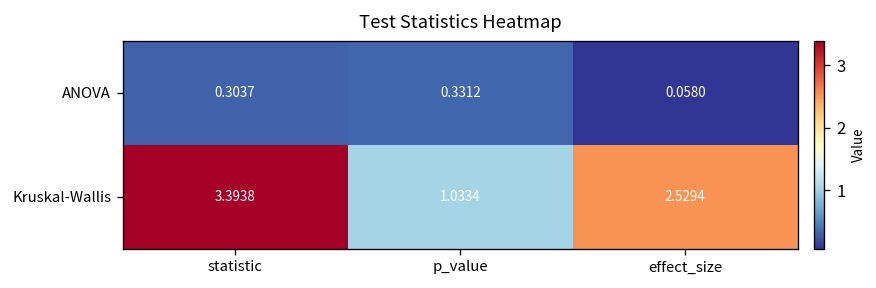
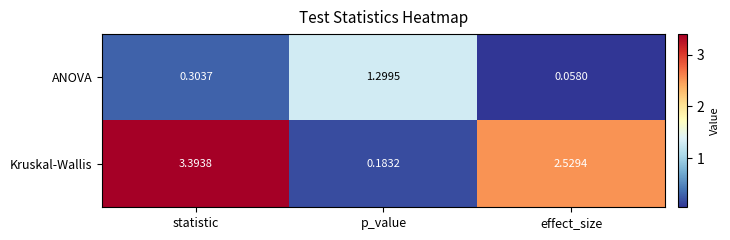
ANOVA, p_value: 0.3312 -> 1.2995
Kruskal-Wallis, p_value: 1.0334 -> 0.1832
